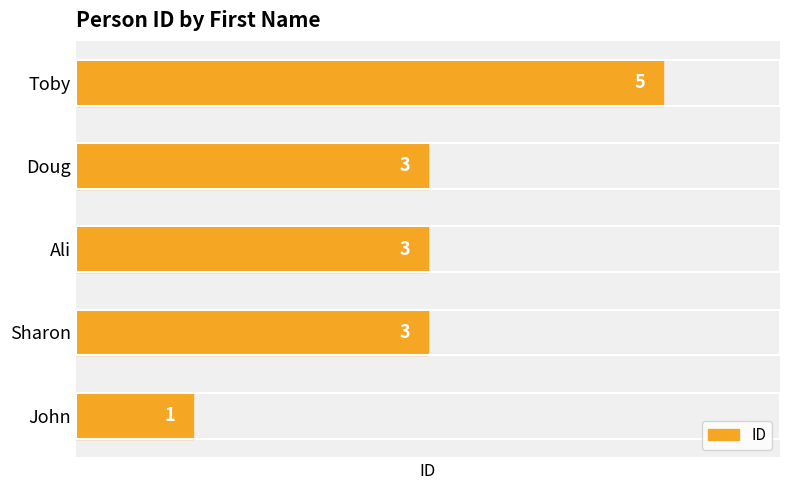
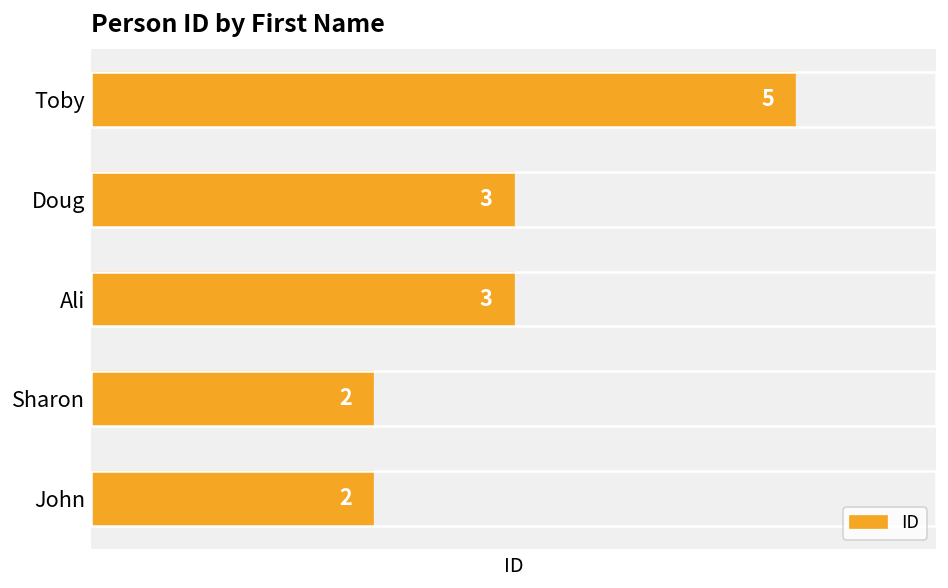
Sharon: 3 -> 2
John: 1 -> 2
